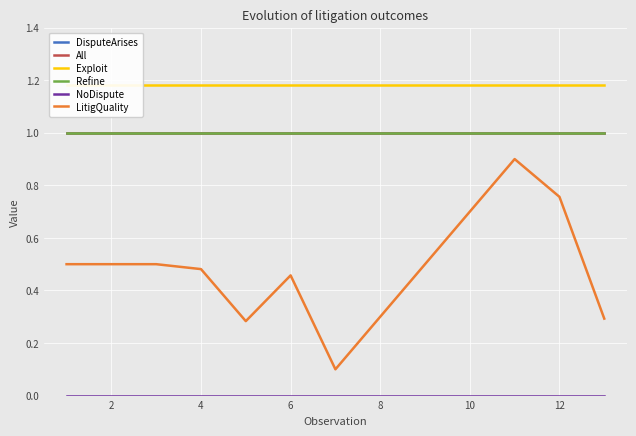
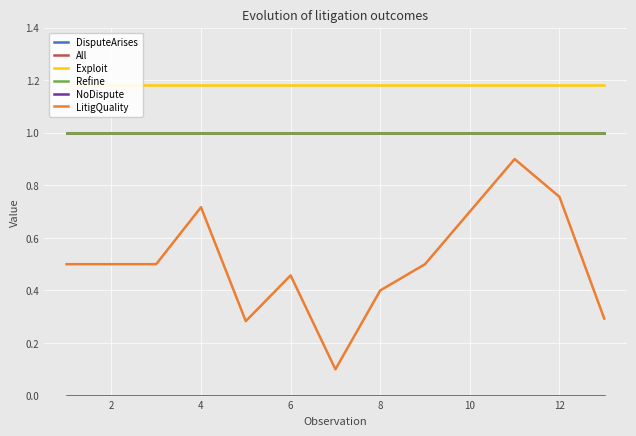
LitigQuality, 4: 0.48 -> 0.72
LitigQuality, 8: 0.3 -> 0.4
